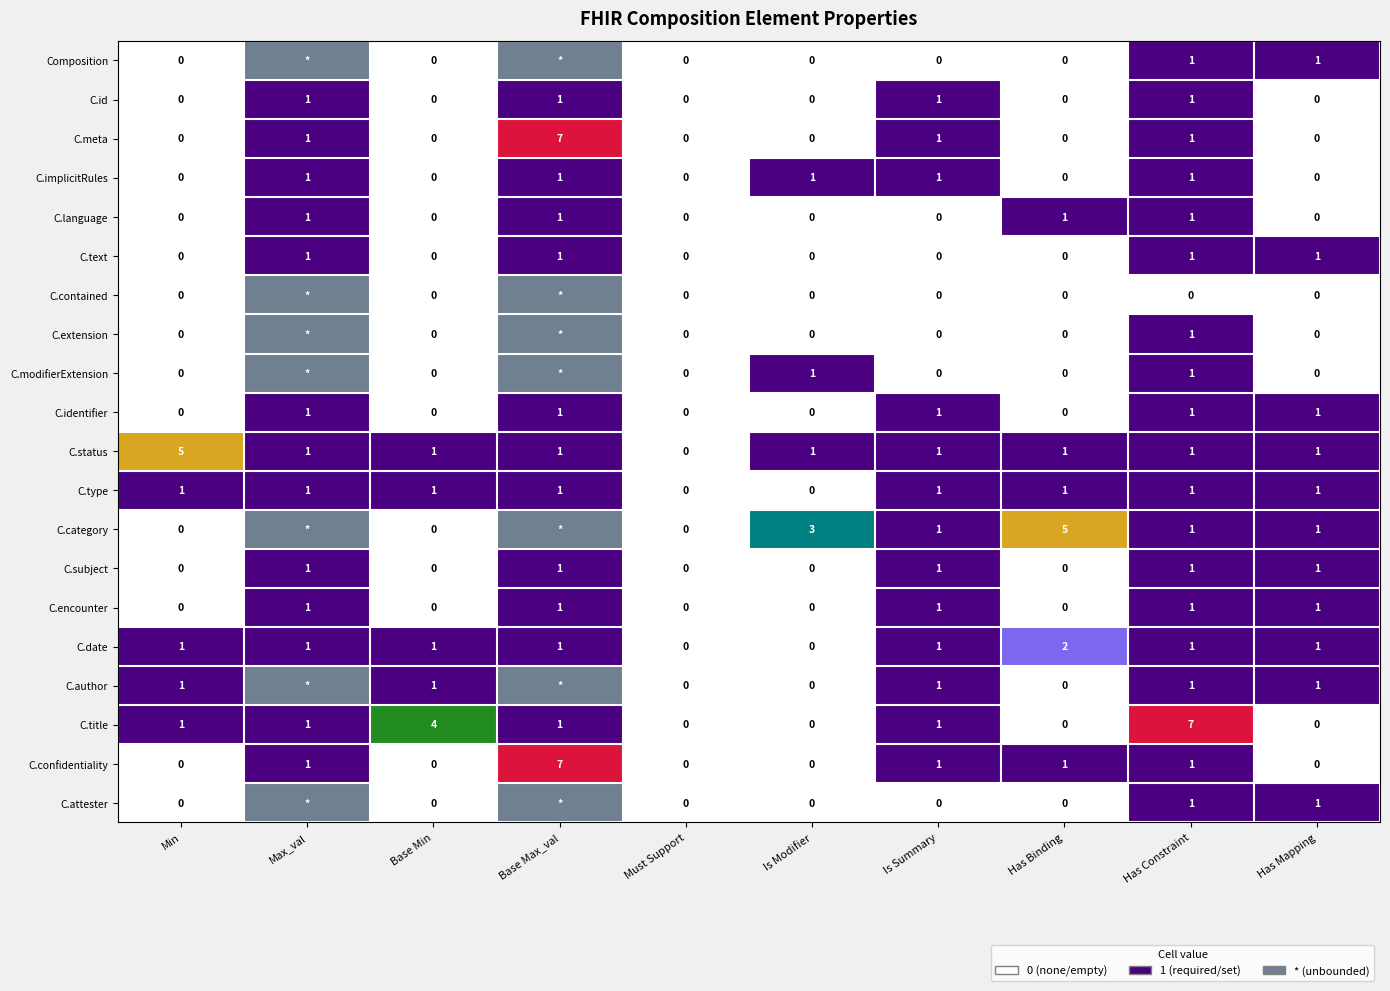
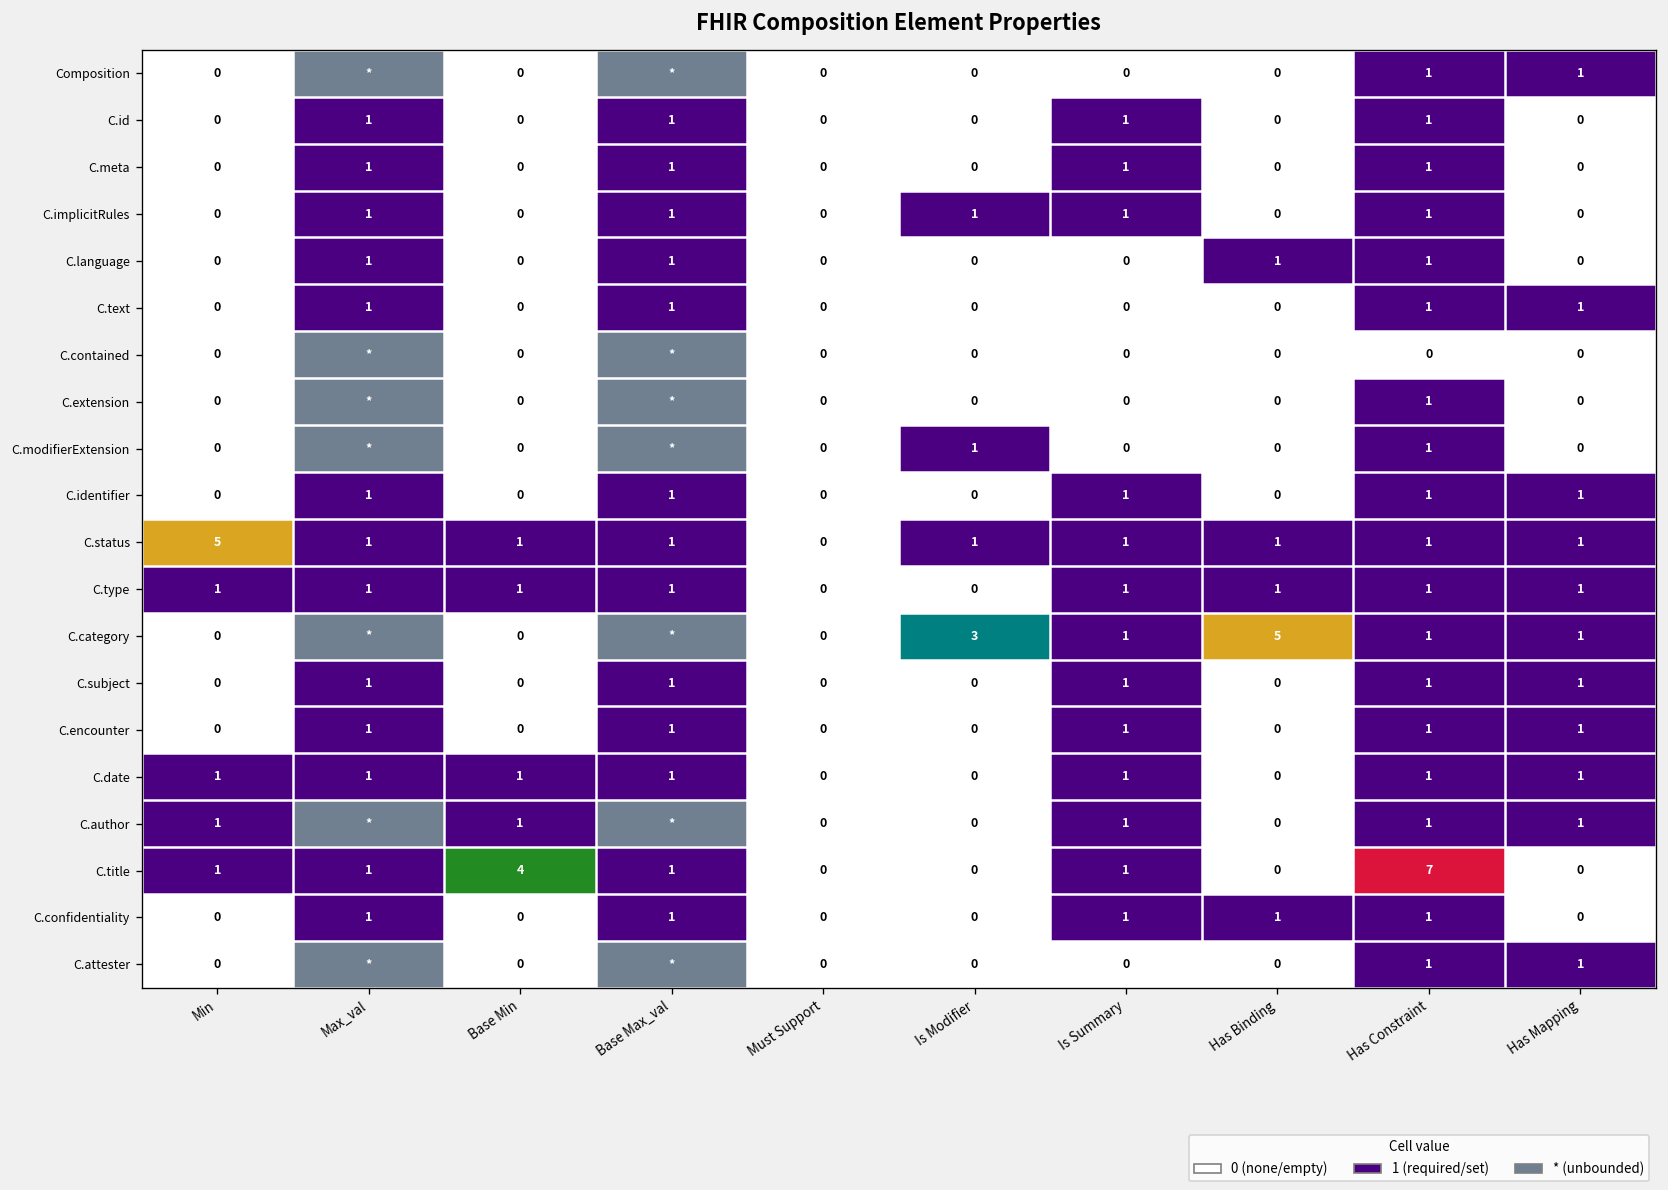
C.meta, Base Max_val: 7 -> 1
C.date, Has Binding: 2 -> 0
C.confidentiality, Base Max_val: 7 -> 1
